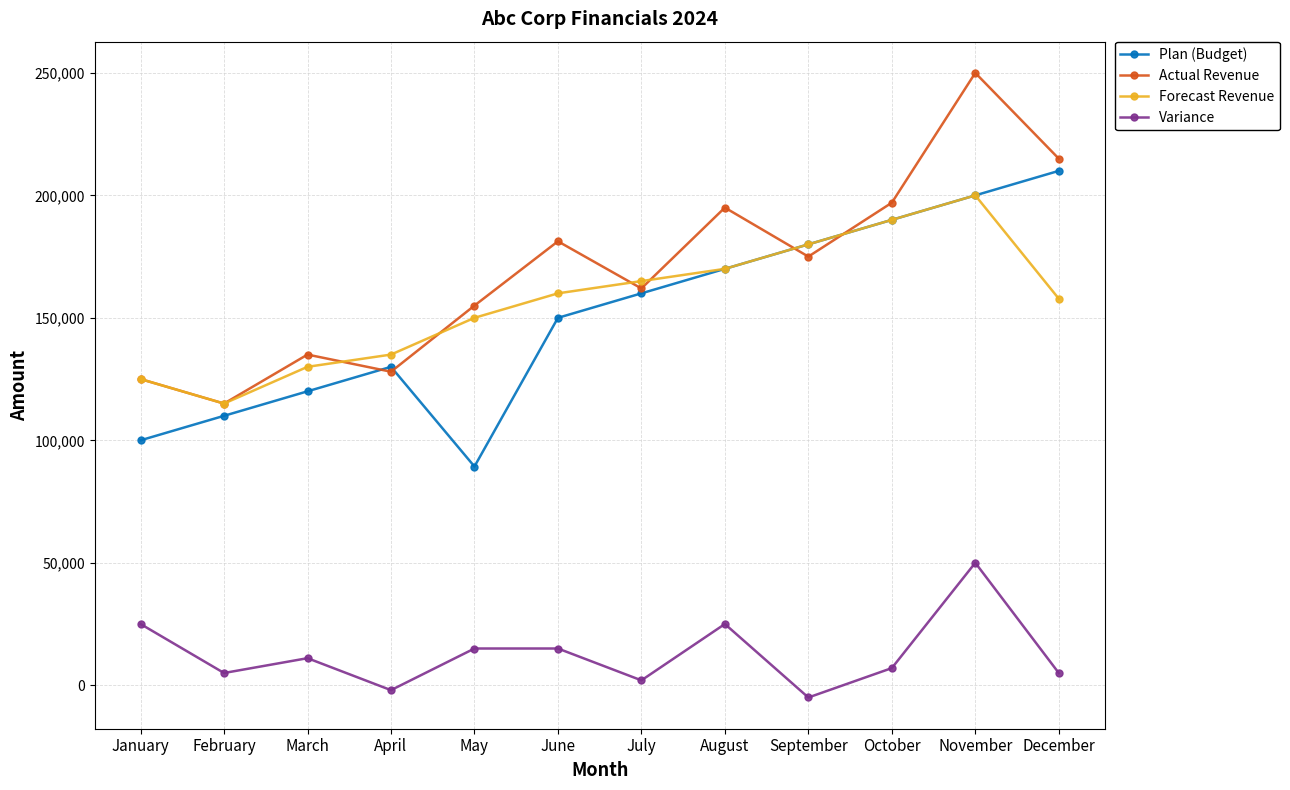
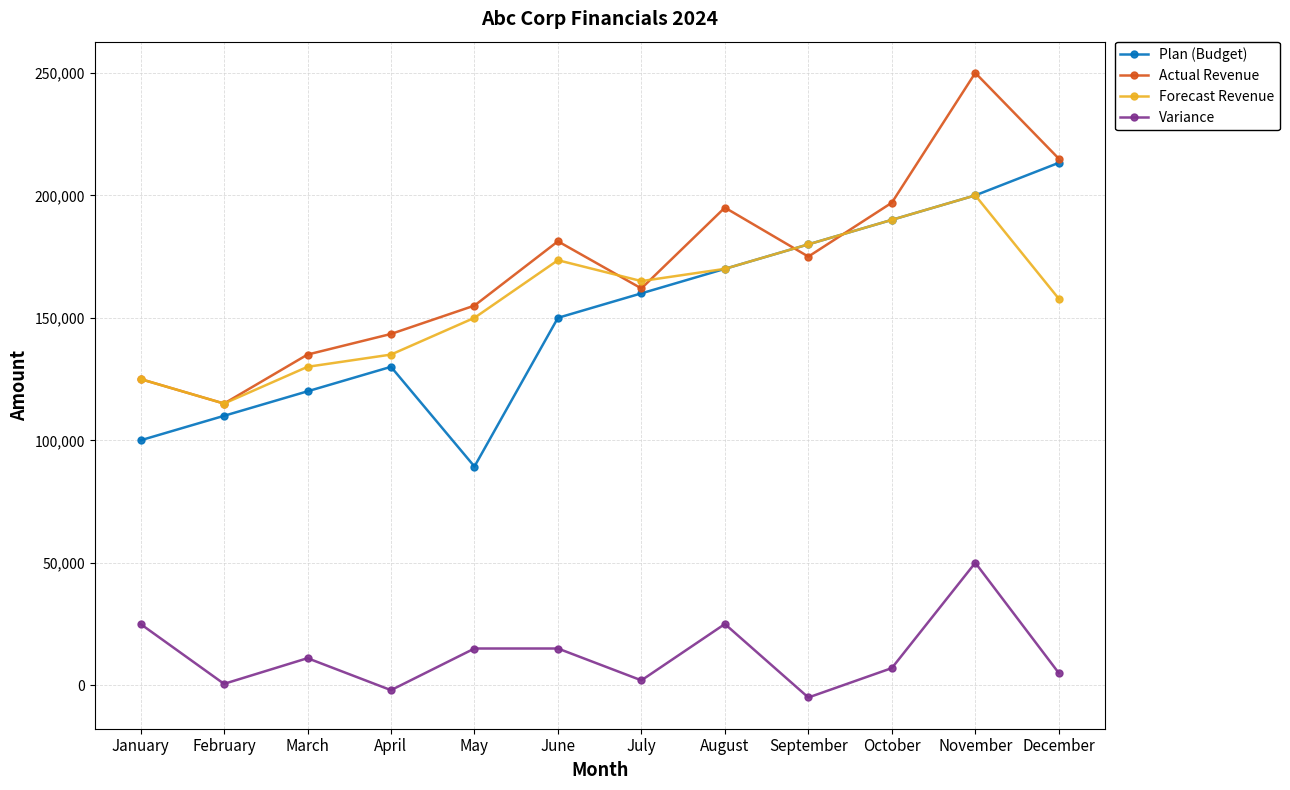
Variance, February: 5,000 -> 1,000
Actual Revenue, April: 128,000 -> 143,000
Forecast Revenue, June: 160,000 -> 174,000
Plan (Budget), December: 210,000 -> 213,000
